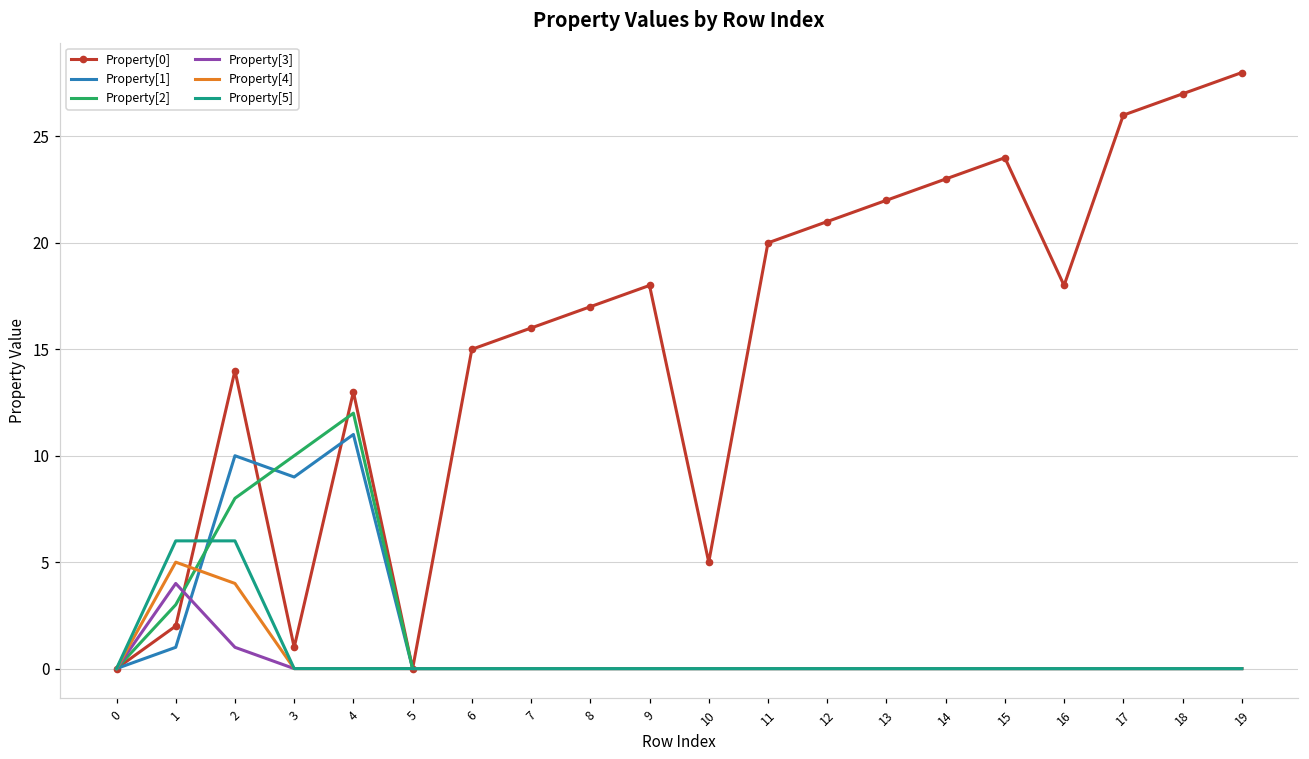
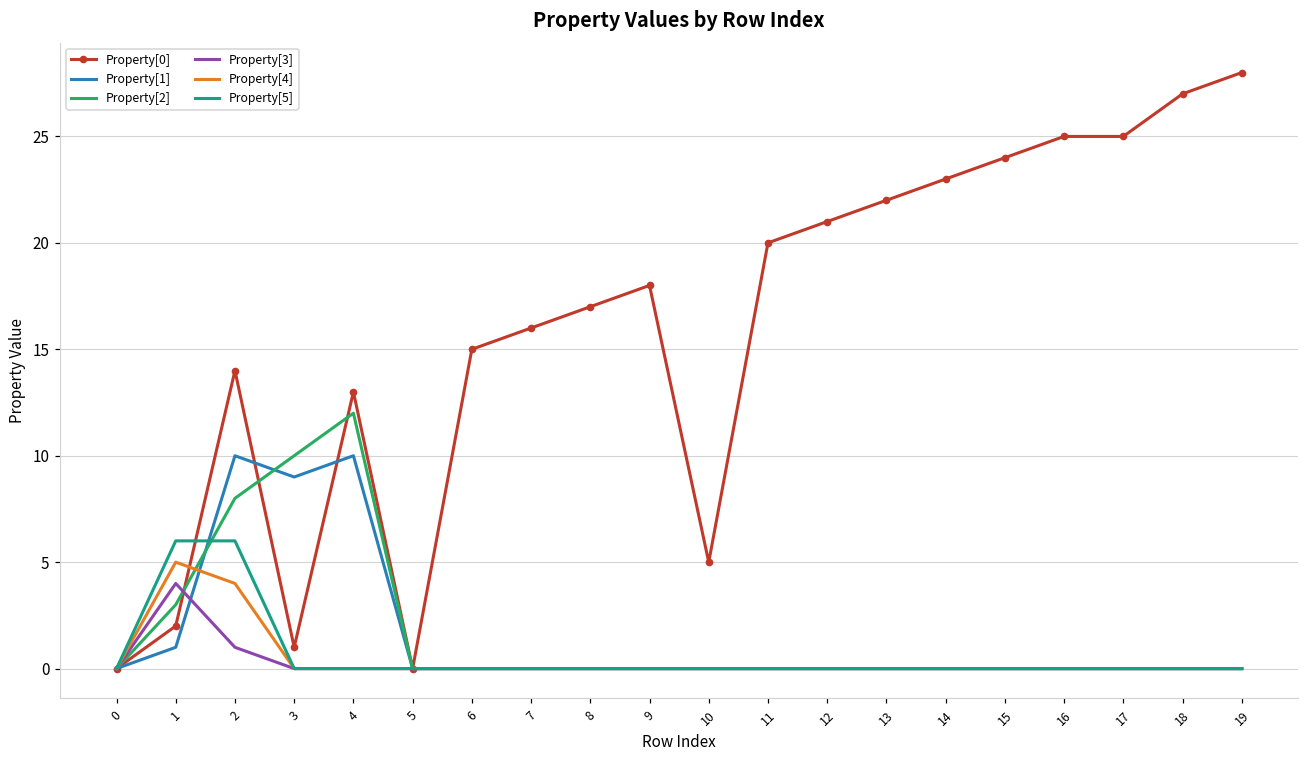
Property[1], 4: 11 -> 10
Property[0], 16: 18 -> 25
Property[0], 17: 26 -> 25
